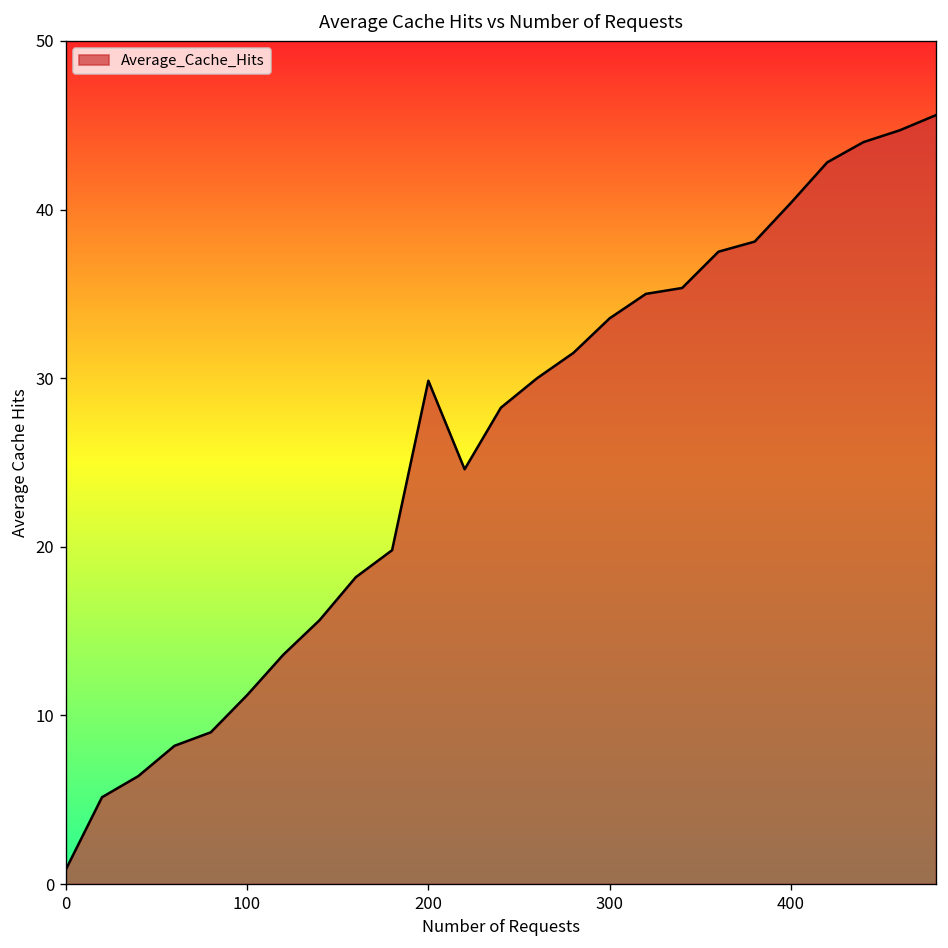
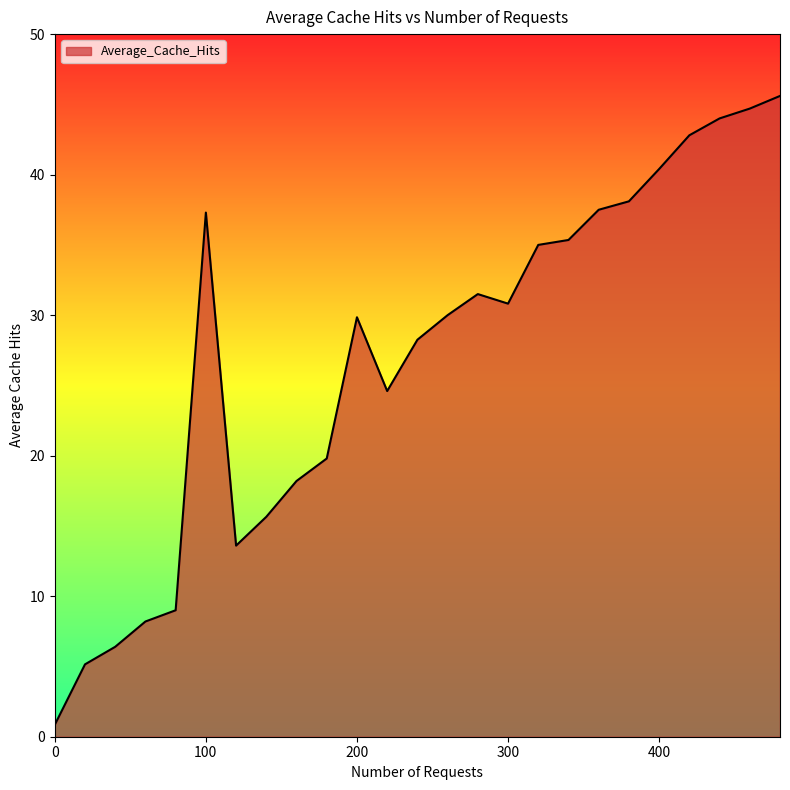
100: 11.2 -> 37.3
300: 33.6 -> 30.8
